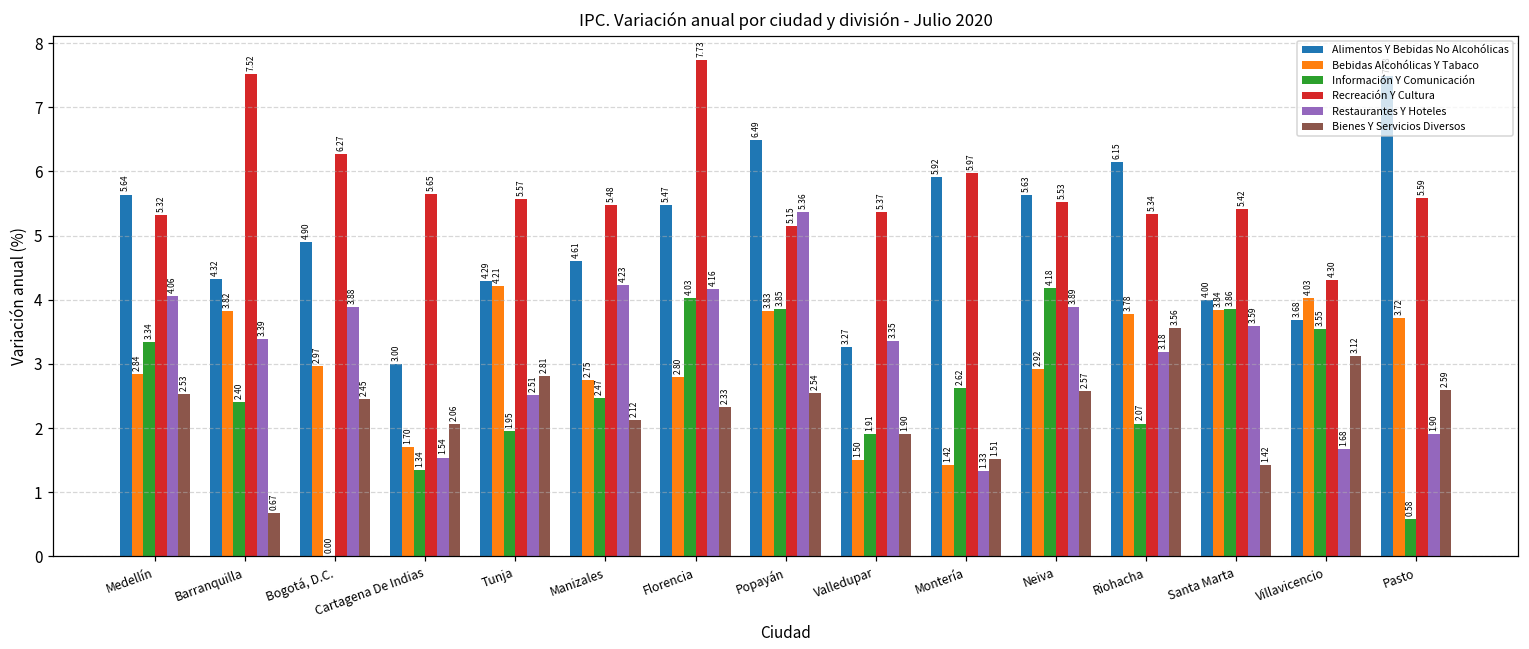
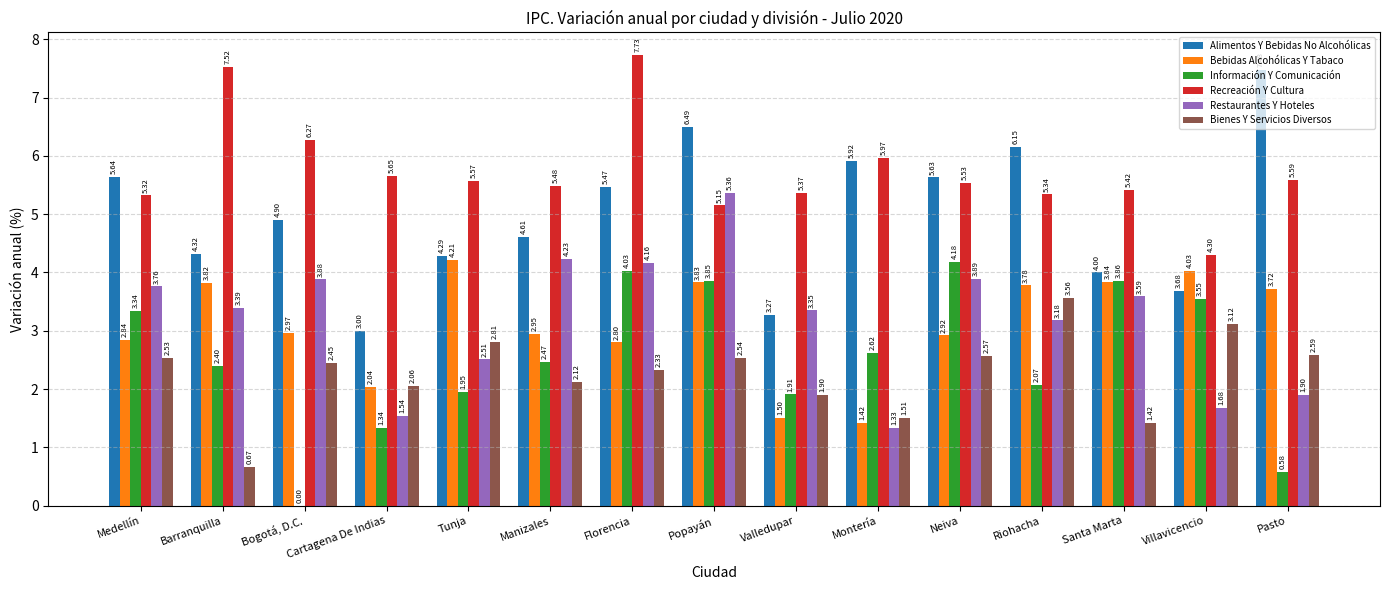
Restaurantes Y Hoteles, Medellín: 4.06 -> 3.76
Bebidas Alcohólicas Y Tabaco, Cartagena De Indias: 1.70 -> 2.04
Bebidas Alcohólicas Y Tabaco, Manizales: 2.75 -> 2.95
